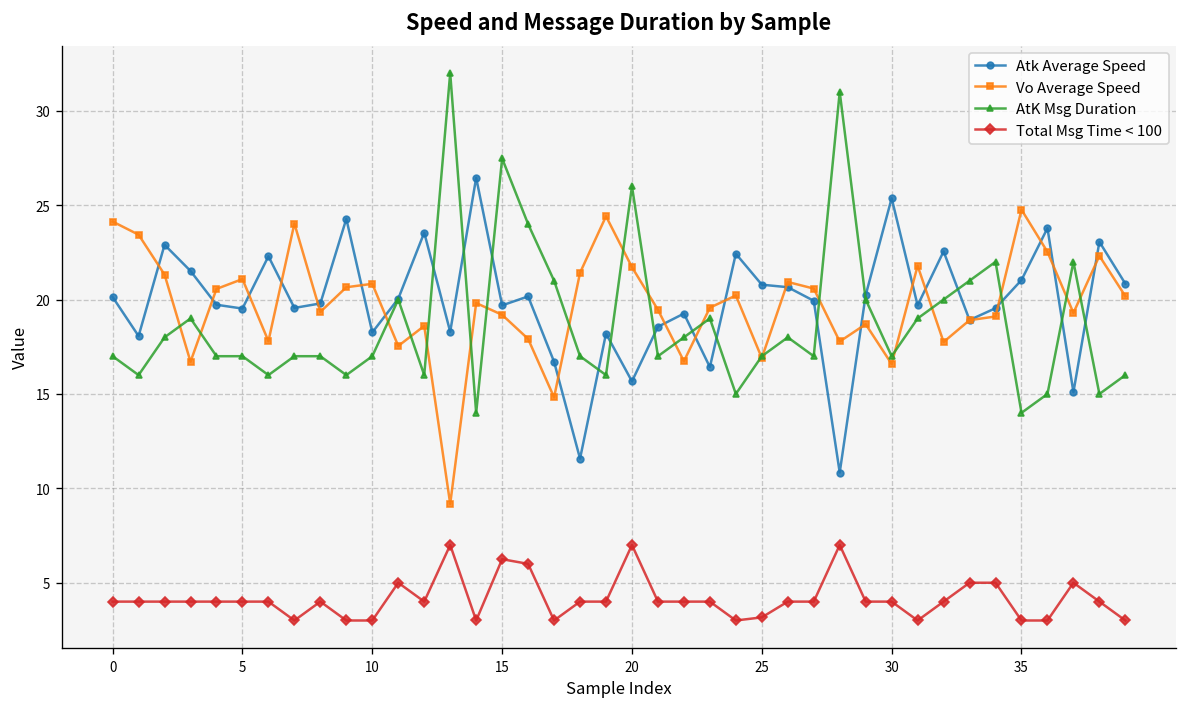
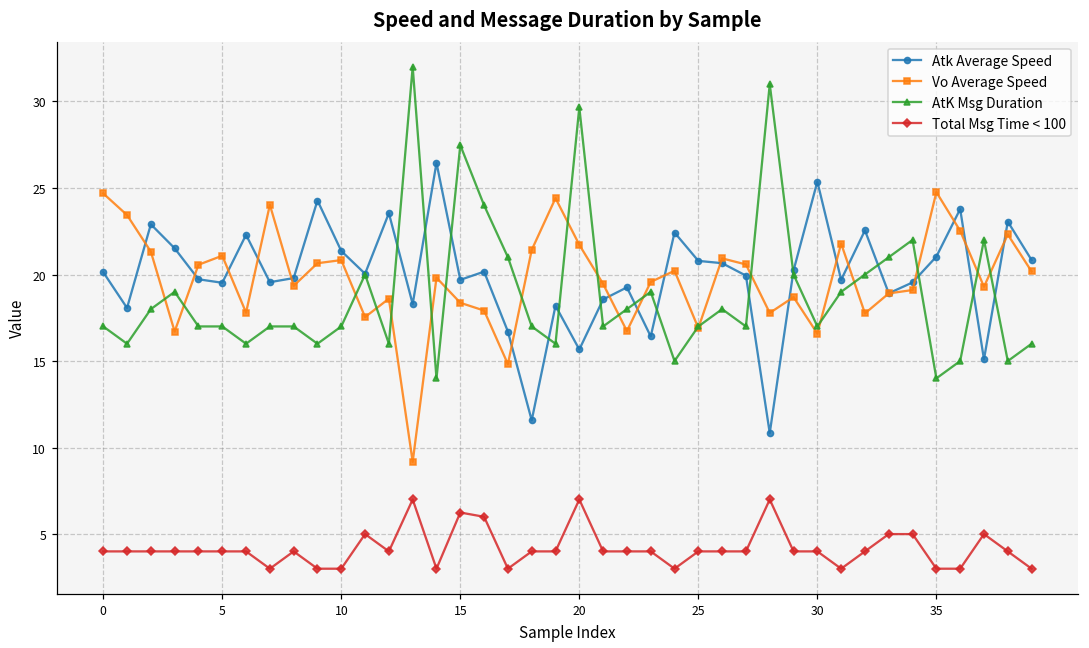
Vo Average Speed, 0: 24.1 -> 24.7
Atk Average Speed, 10: 18.3 -> 21.4
Vo Average Speed, 15: 19.2 -> 18.4
AtK Msg Duration, 20: 26.0 -> 29.7
Total Msg Time < 100, 25: 3.2 -> 4.0
